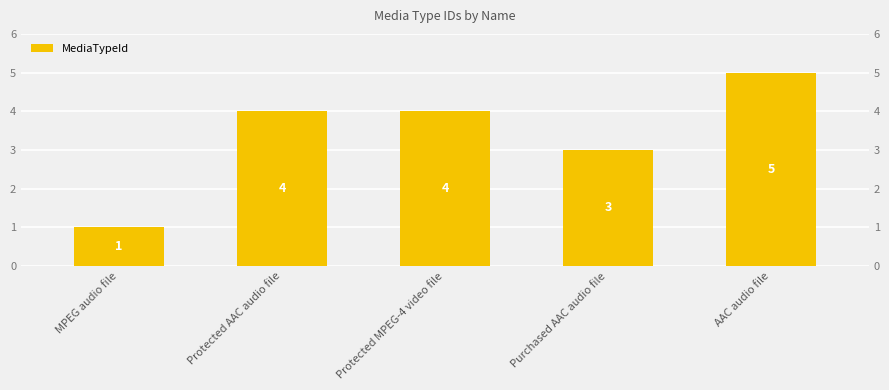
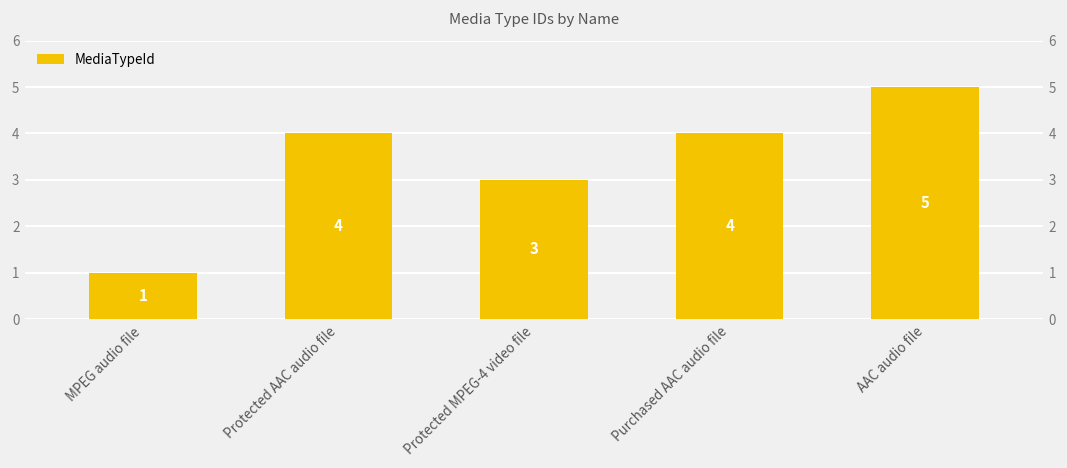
Protected MPEG-4 video file: 4 -> 3
Purchased AAC audio file: 3 -> 4
